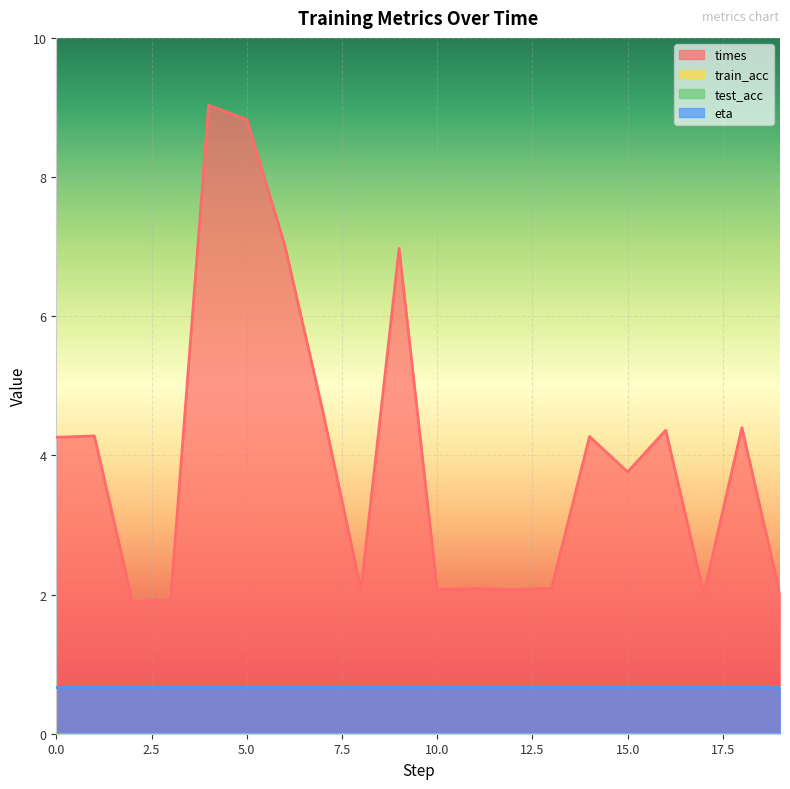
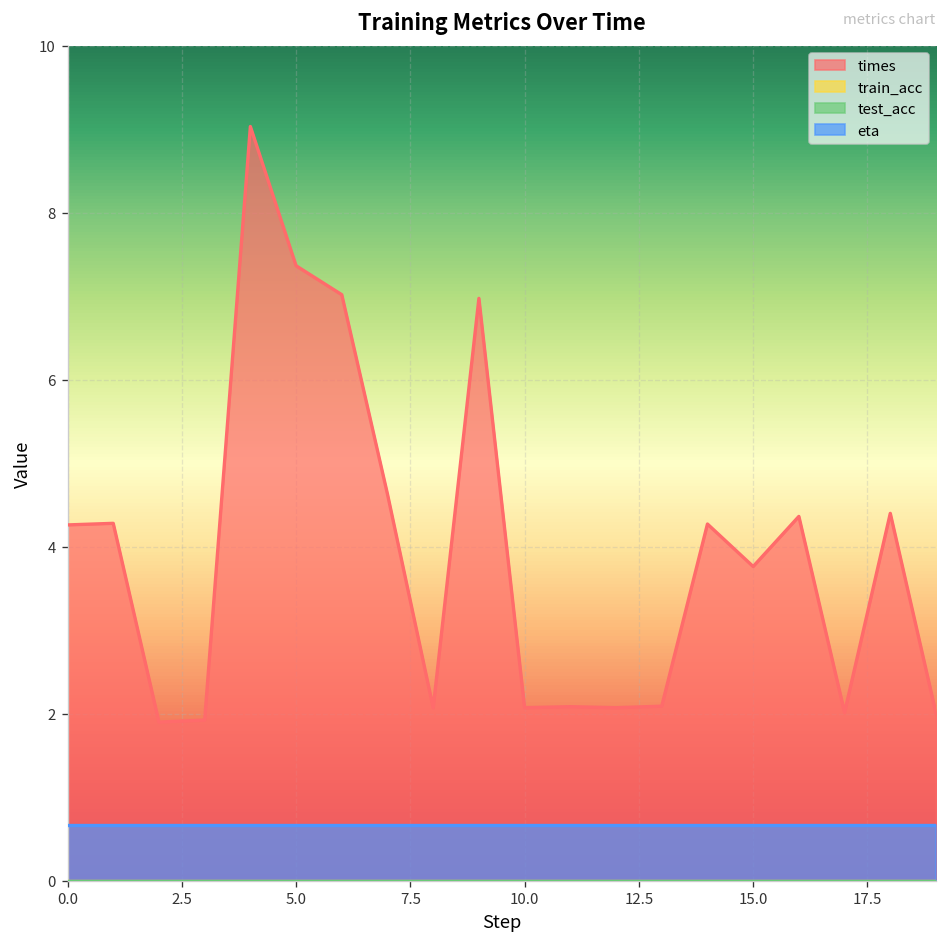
times, 5.0: 8.8 -> 7.4
